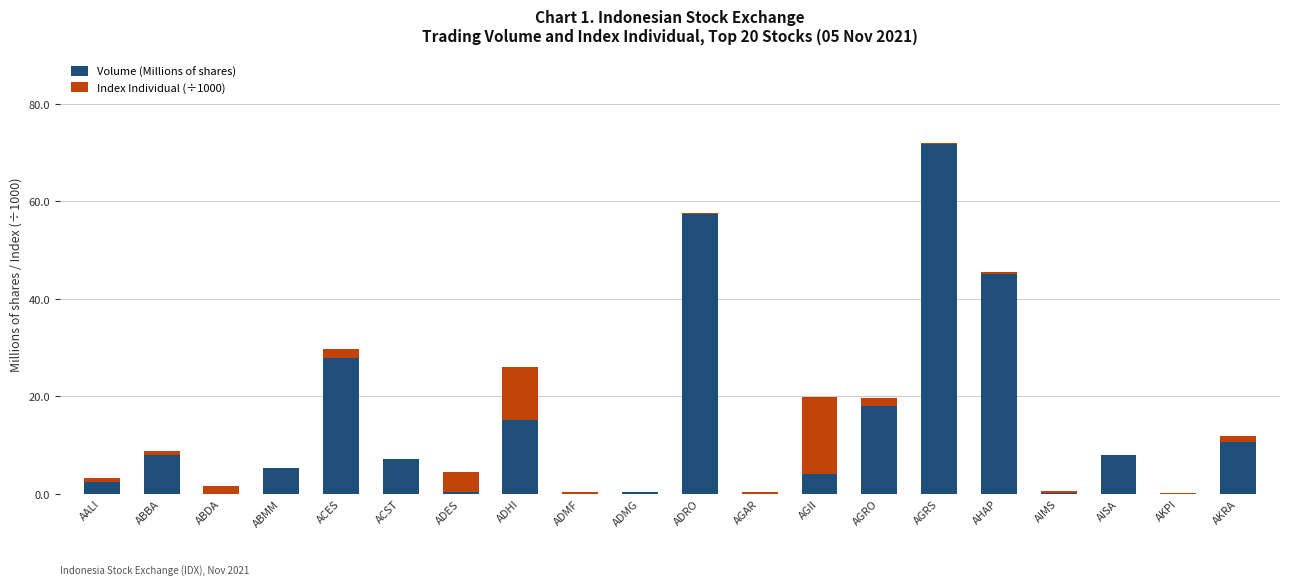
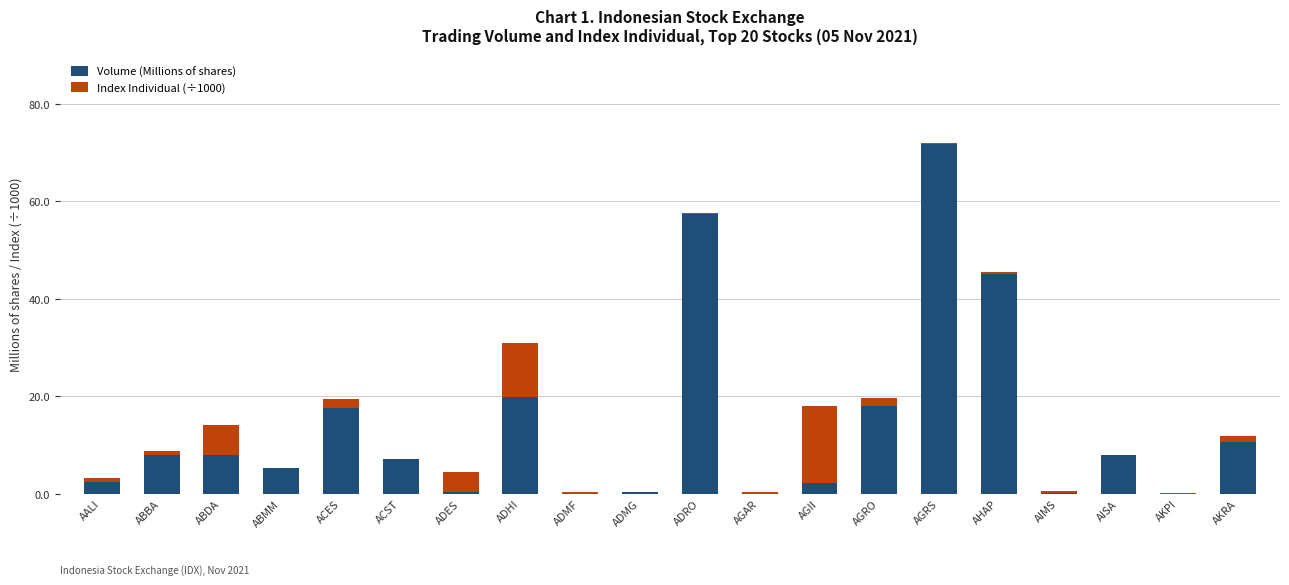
Volume (Millions of shares), ABDA: 0 -> 8
Index Individual (÷1000), ABDA: 2 -> 6
Volume (Millions of shares), ACES: 28 -> 18
Volume (Millions of shares), ADHI: 15 -> 20
Volume (Millions of shares), AGII: 4 -> 2
